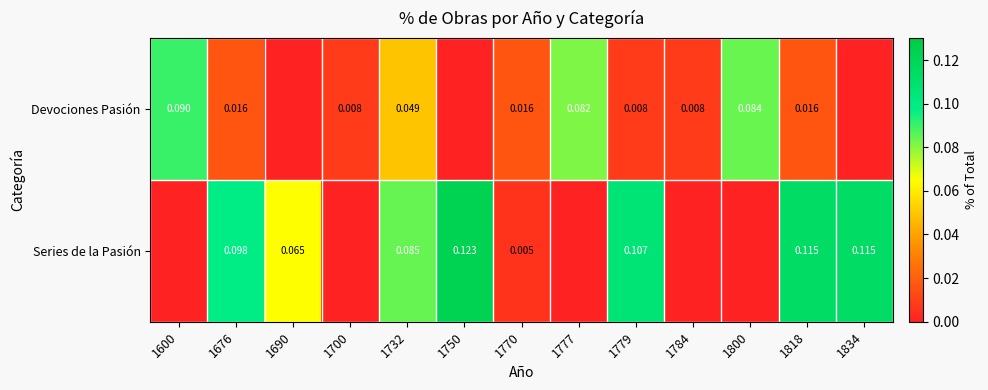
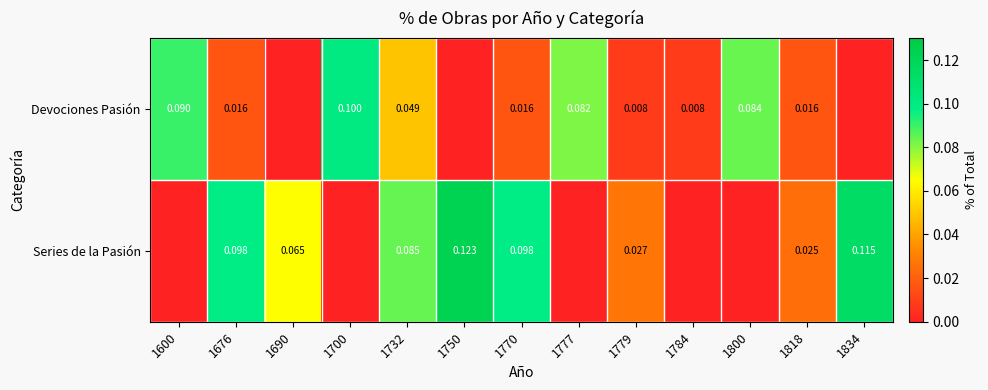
Devociones Pasión, 1700: 0.008 -> 0.100
Series de la Pasión, 1770: 0.005 -> 0.098
Series de la Pasión, 1779: 0.107 -> 0.027
Series de la Pasión, 1818: 0.115 -> 0.025
